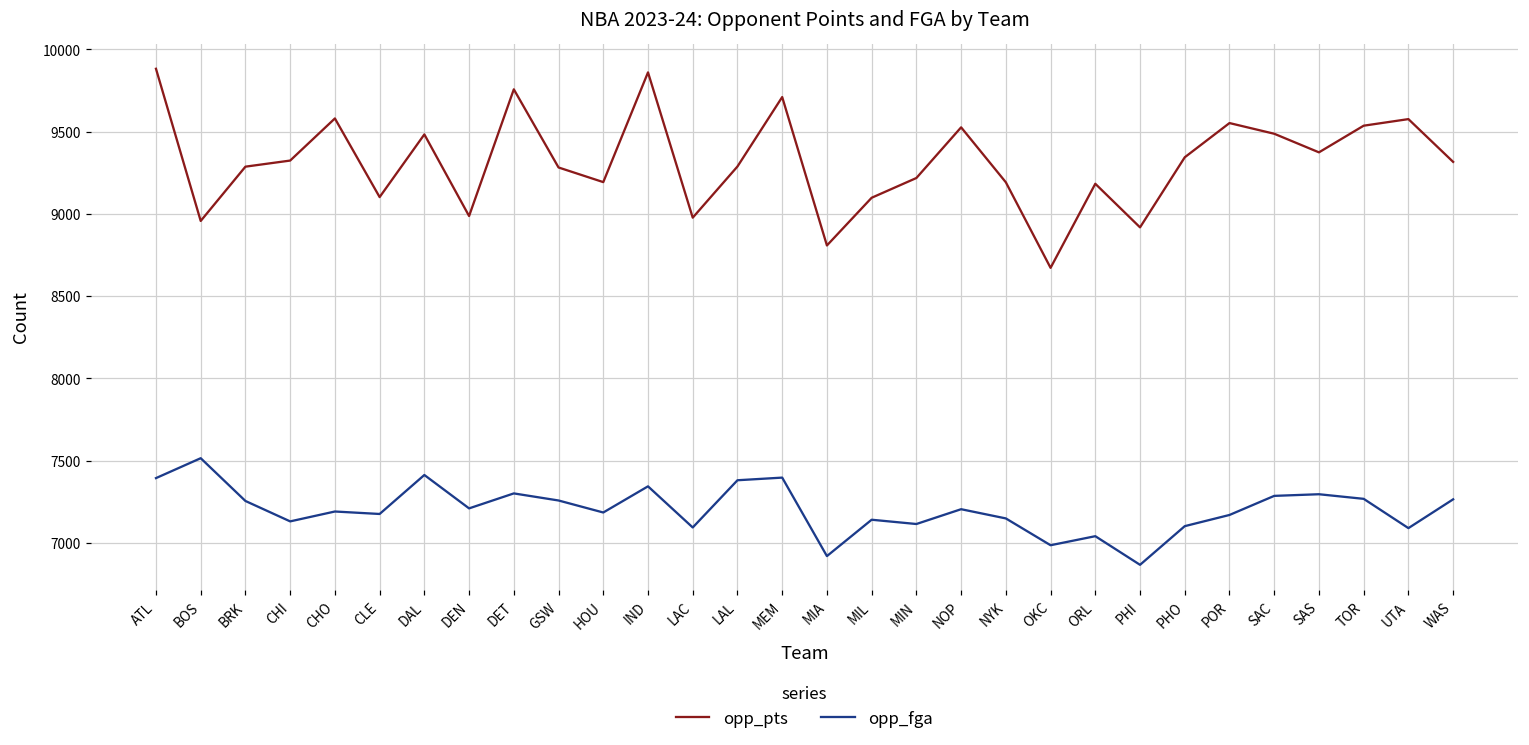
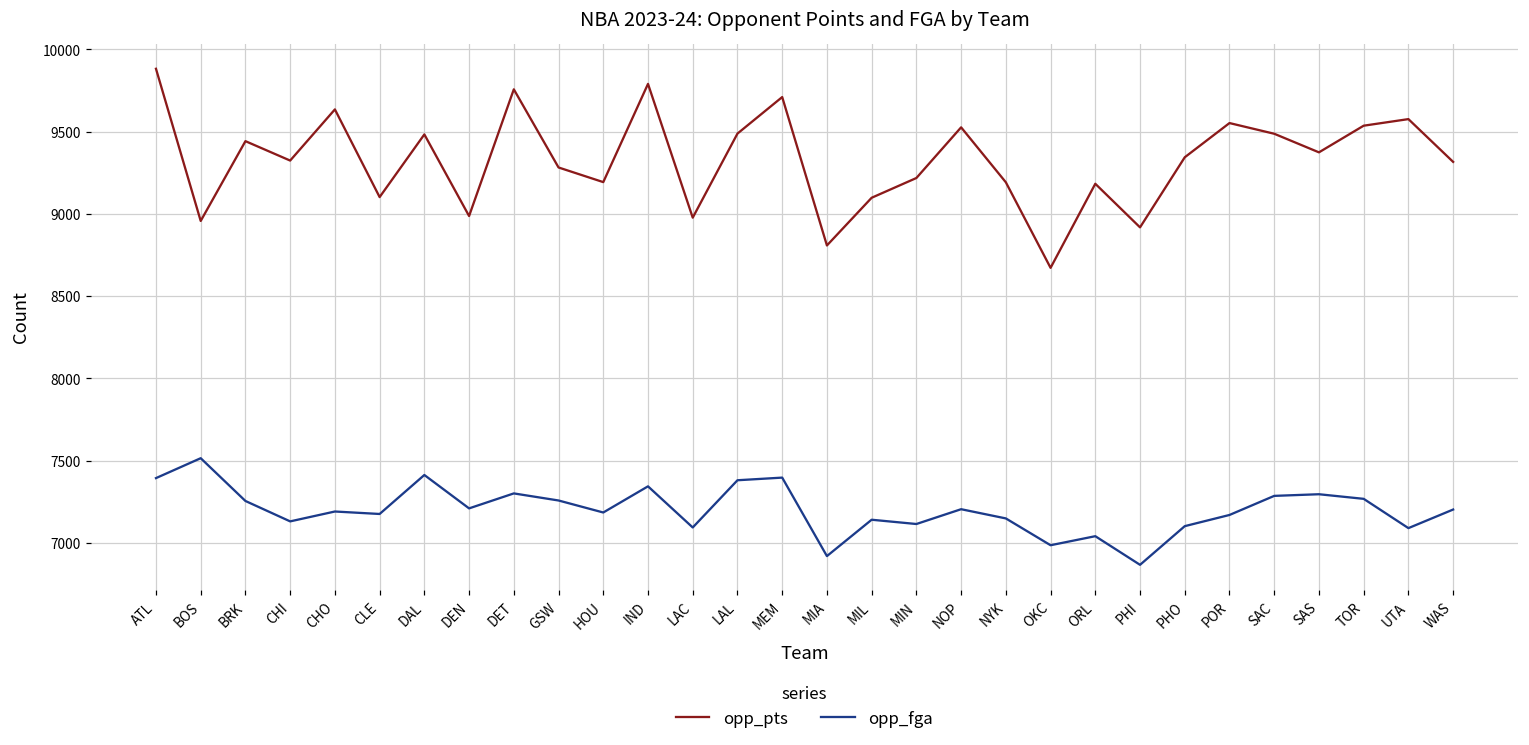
opp_pts, BRK: 9290 -> 9440
opp_pts, CHO: 9580 -> 9640
opp_pts, IND: 9860 -> 9790
opp_pts, LAL: 9290 -> 9490
opp_fga, WAS: 7270 -> 7200
